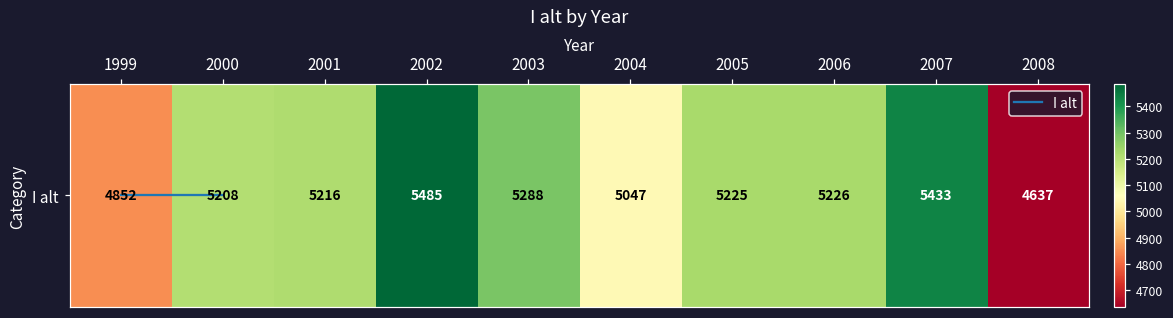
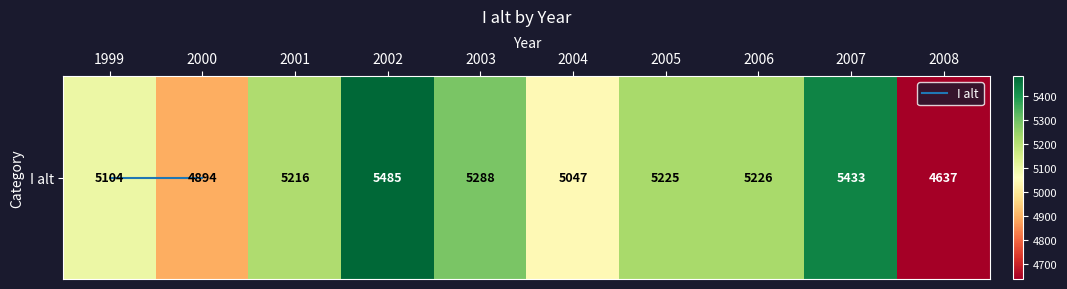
I alt, 1999: 4852 -> 5104
I alt, 2000: 5208 -> 4894
